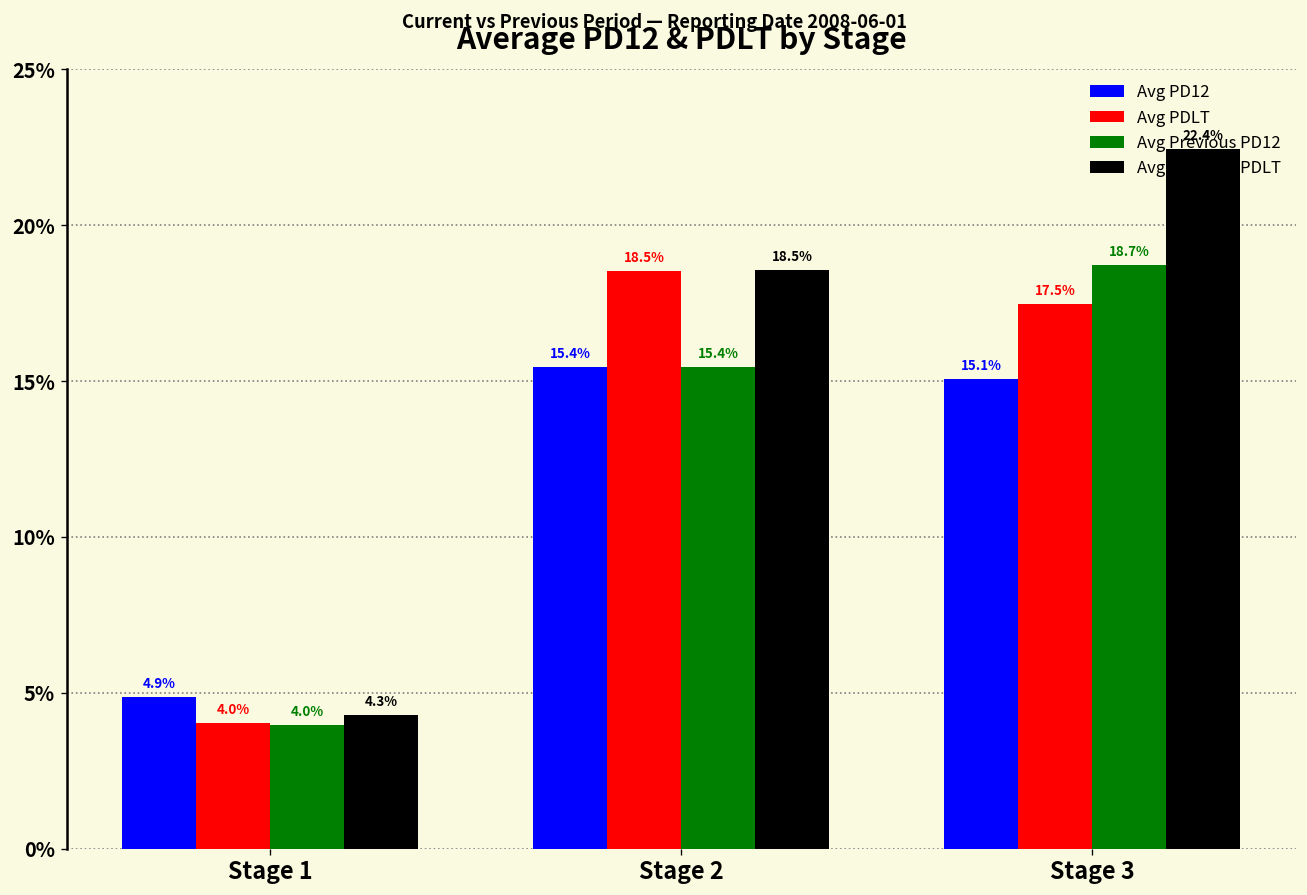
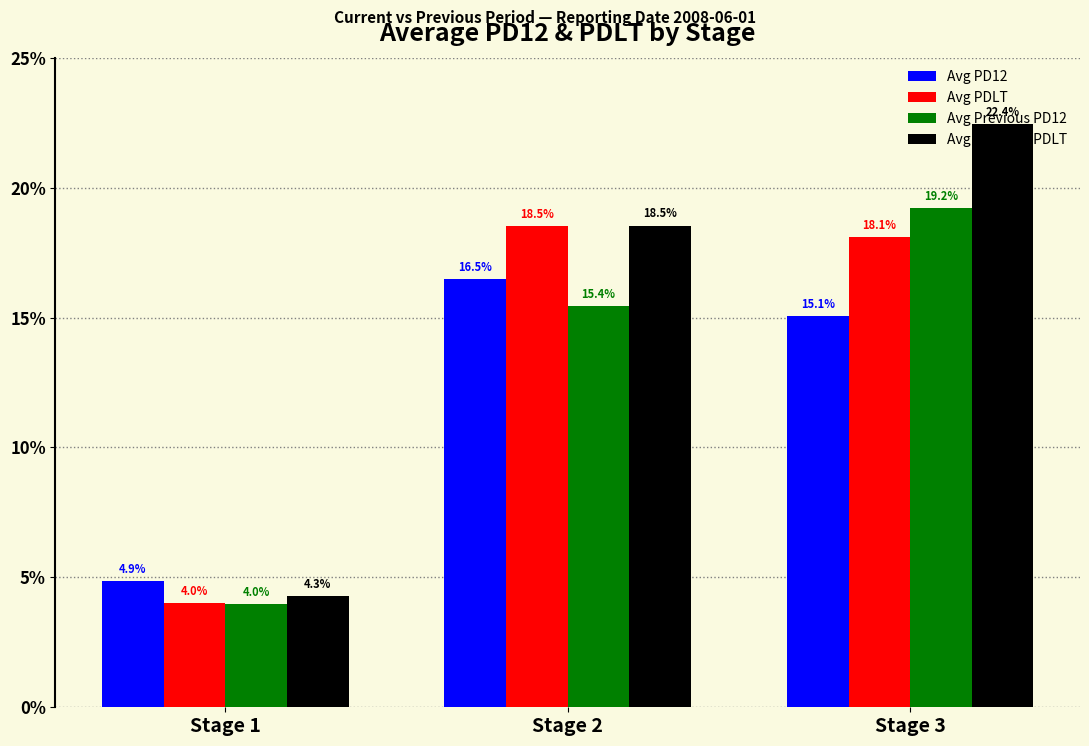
Avg PD12, Stage 2: 15.4% -> 16.5%
Avg PDLT, Stage 3: 17.5% -> 18.1%
Avg Previous PD12, Stage 3: 18.7% -> 19.2%
